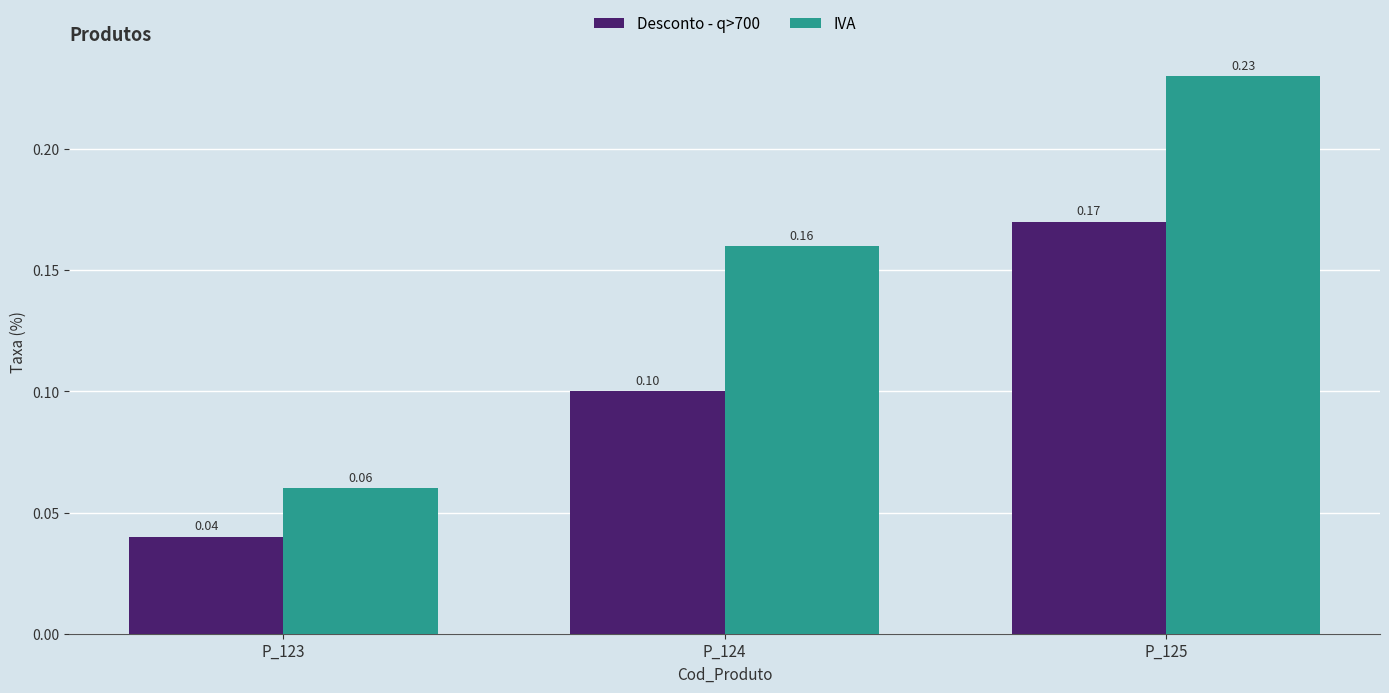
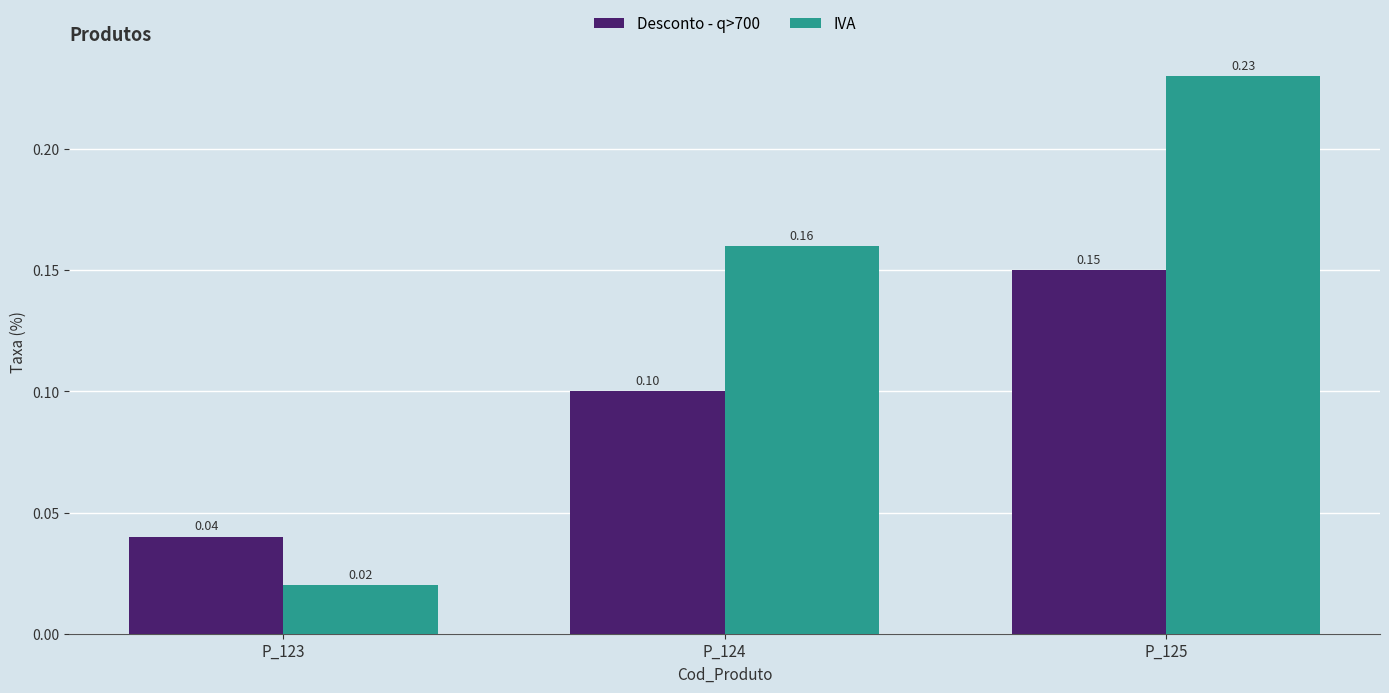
IVA, P_123: 0.06 -> 0.02
Desconto - q>700, P_125: 0.17 -> 0.15
